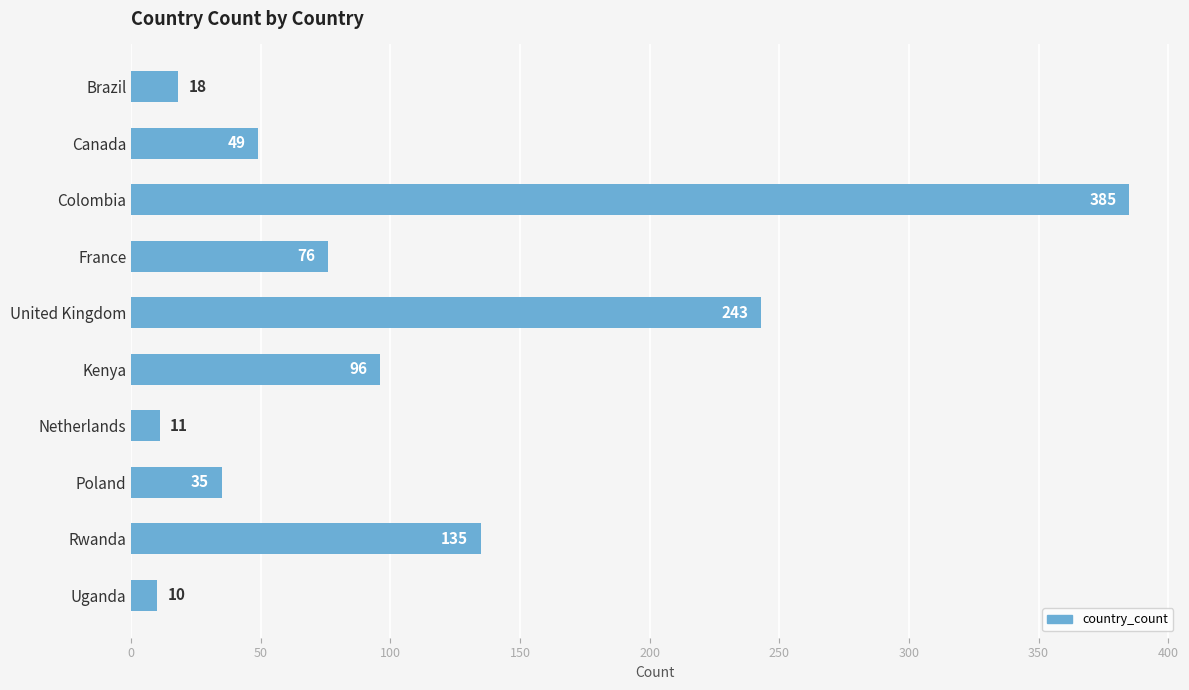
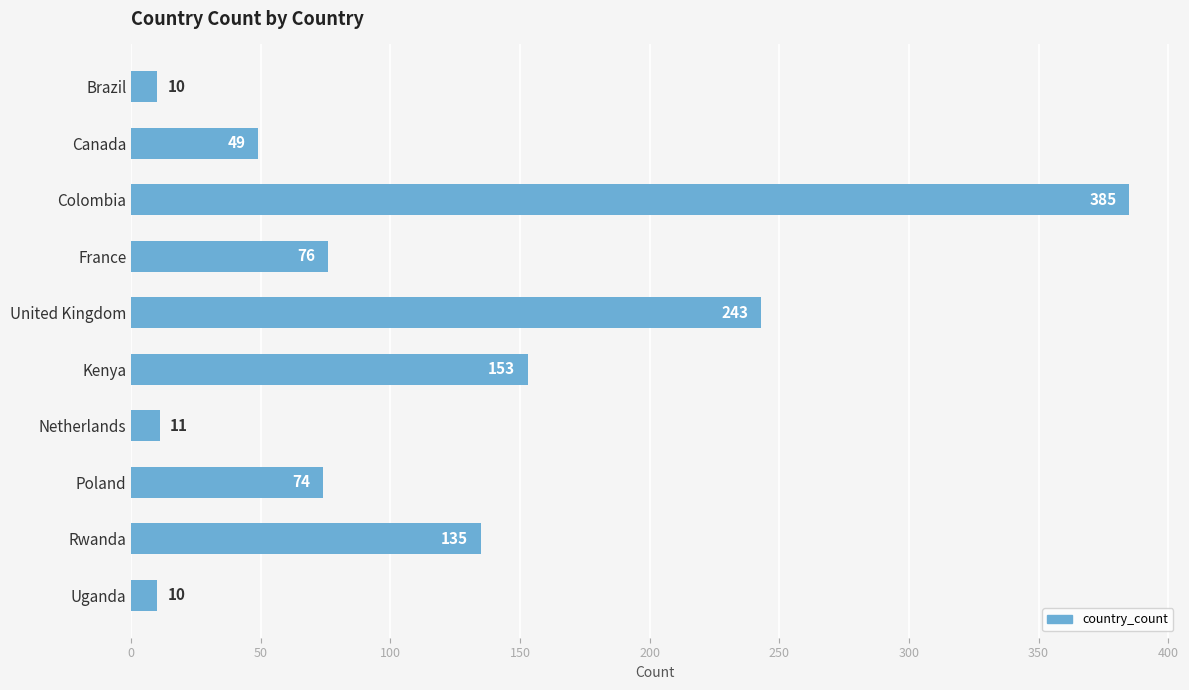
Brazil: 18 -> 10
Kenya: 96 -> 153
Poland: 35 -> 74
